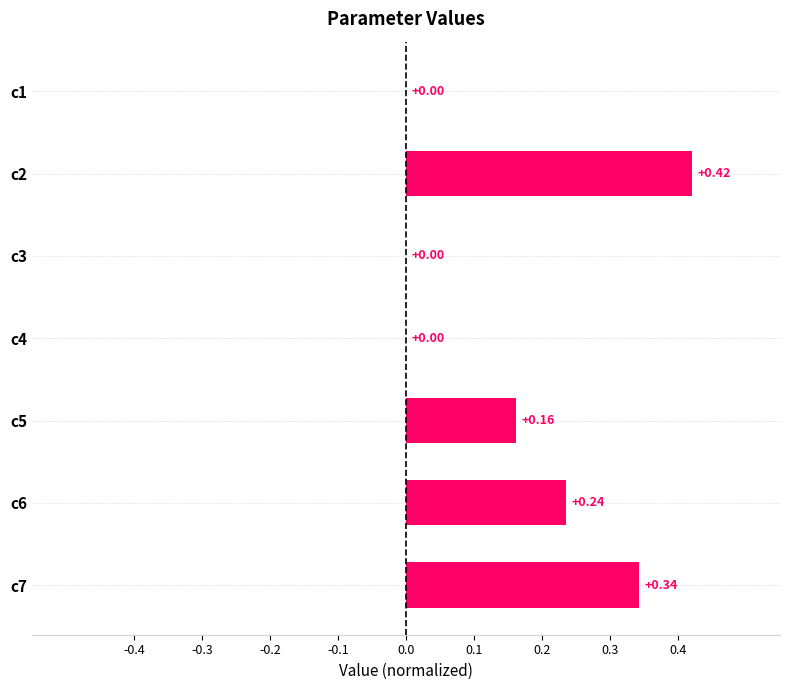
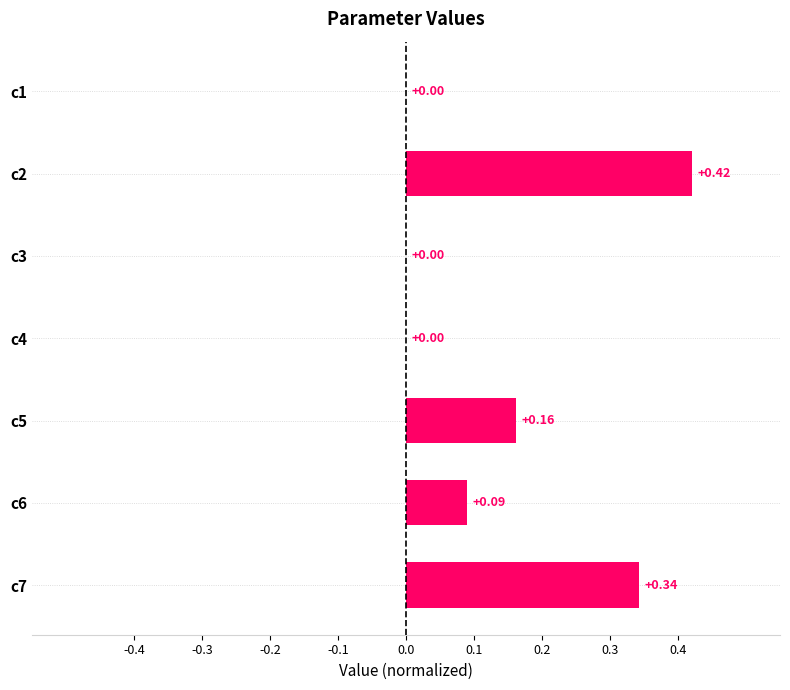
c6: +0.24 -> +0.09
